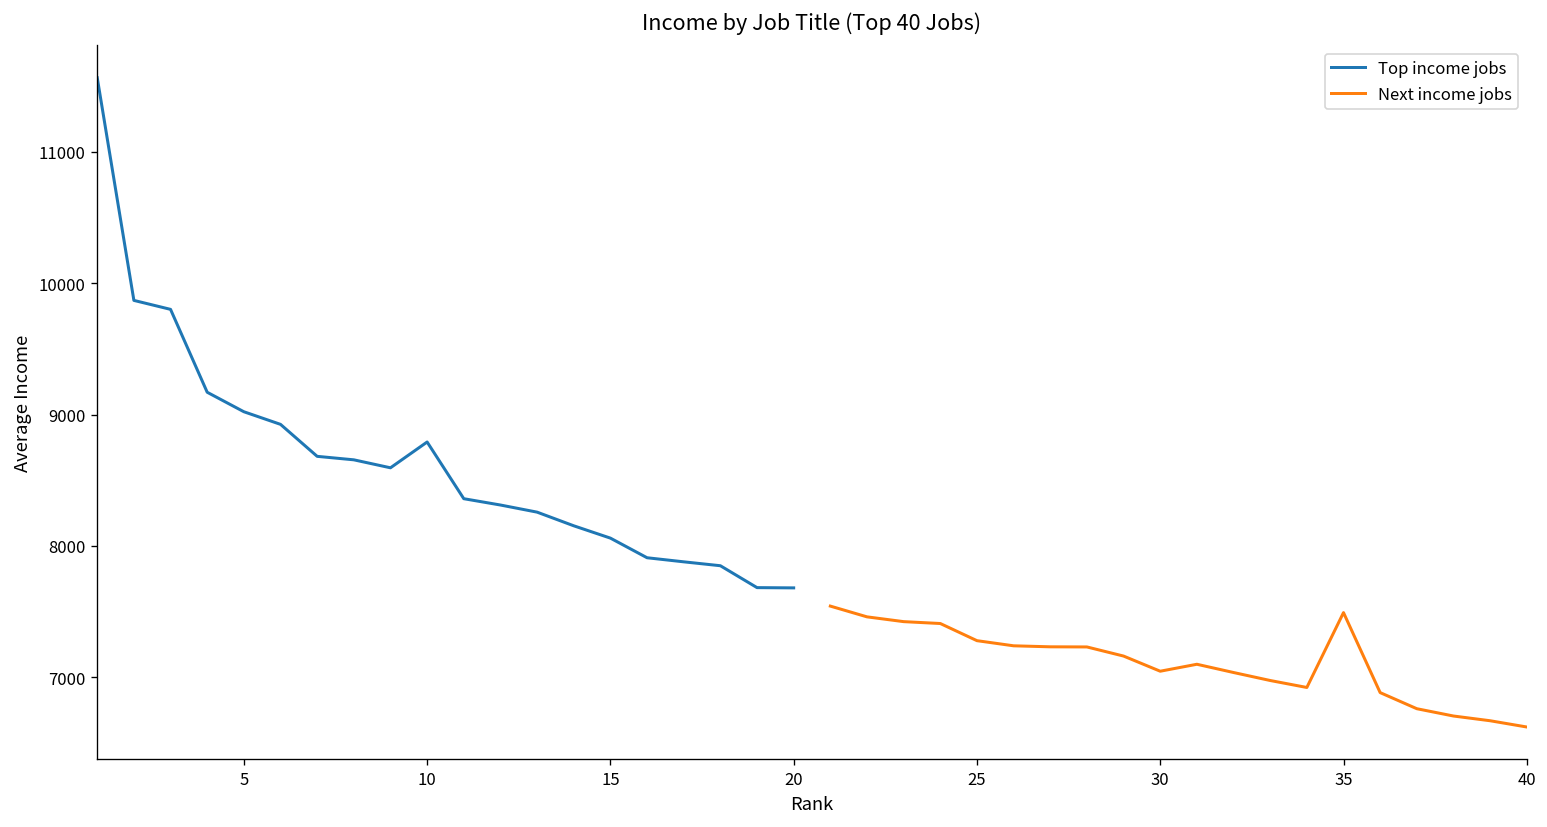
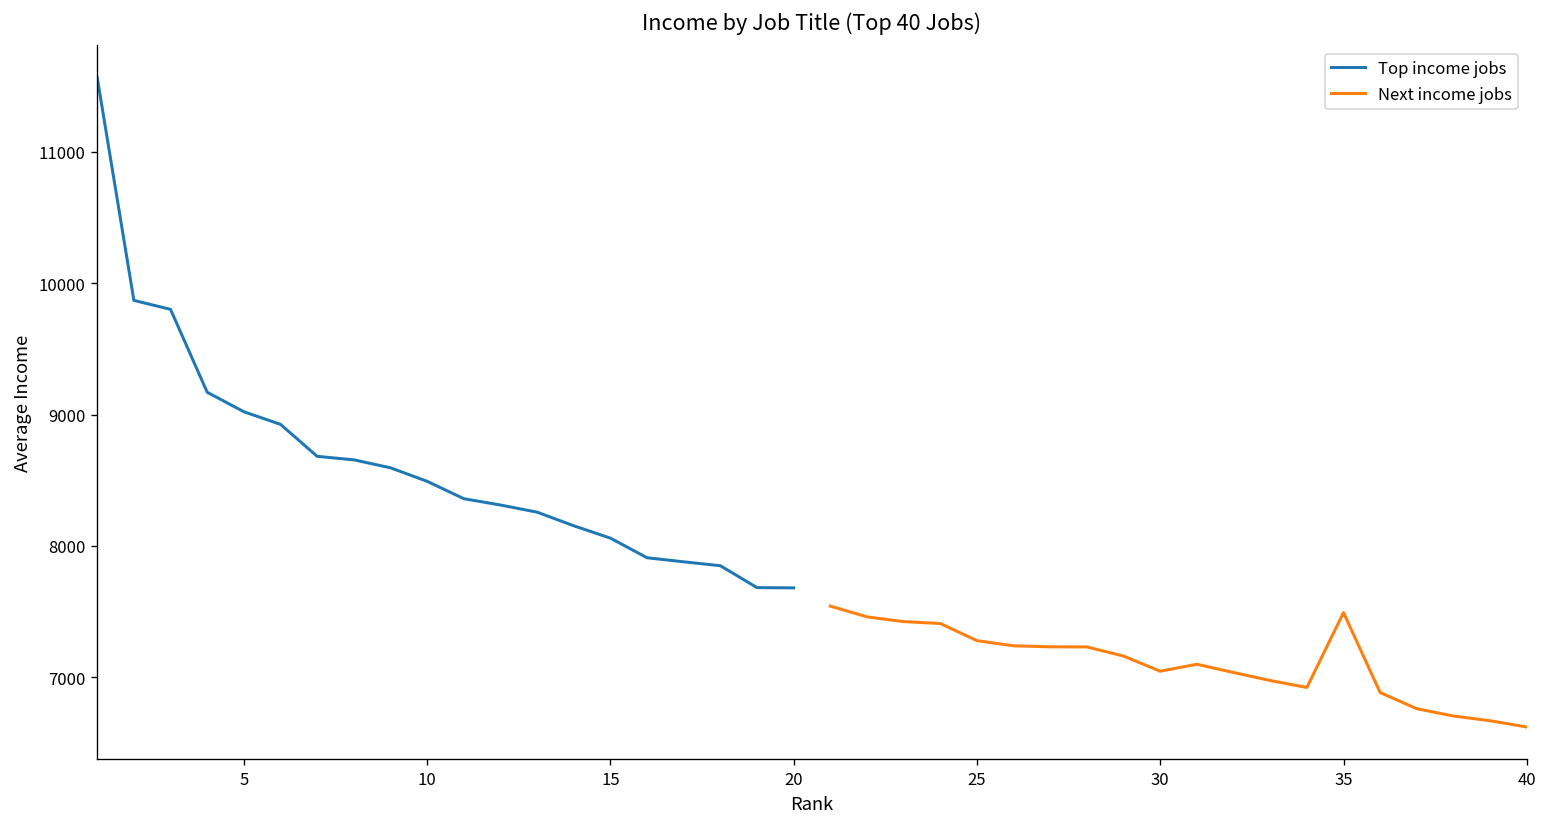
Top income jobs, 10: 8790 -> 8490
